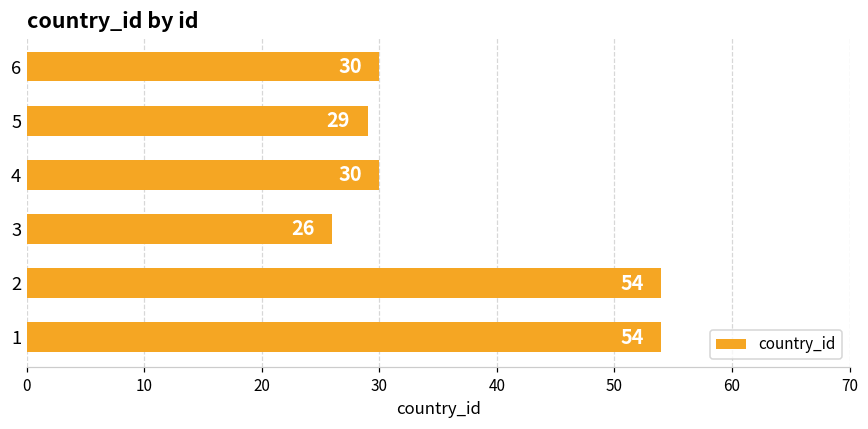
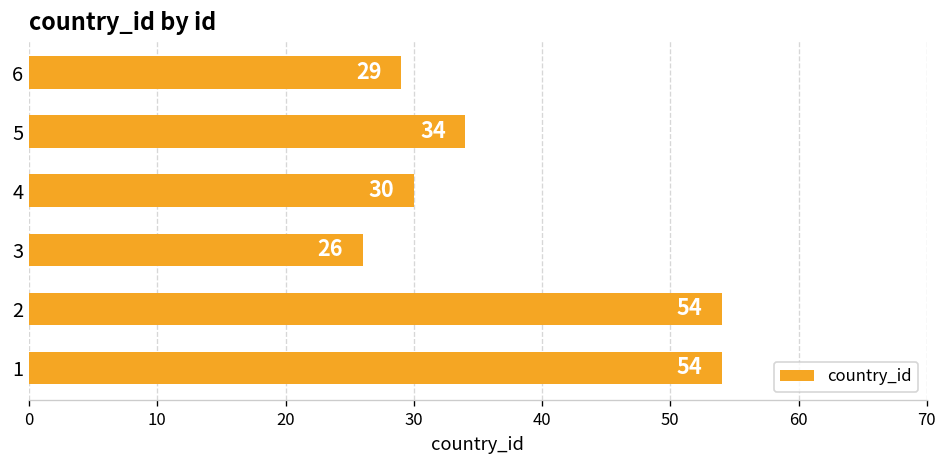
6: 30 -> 29
5: 29 -> 34
